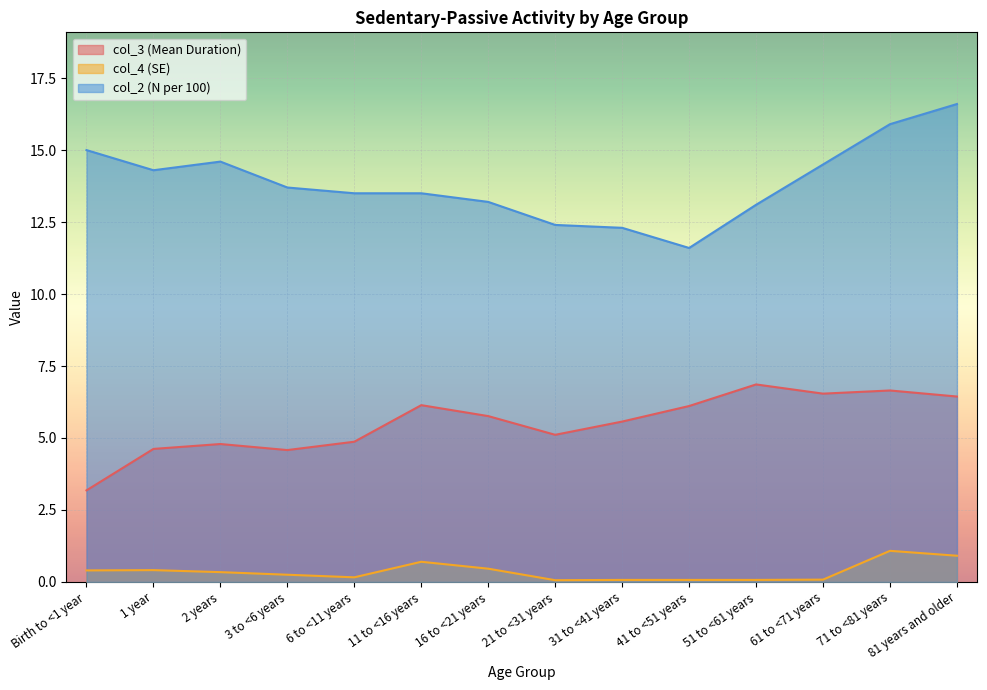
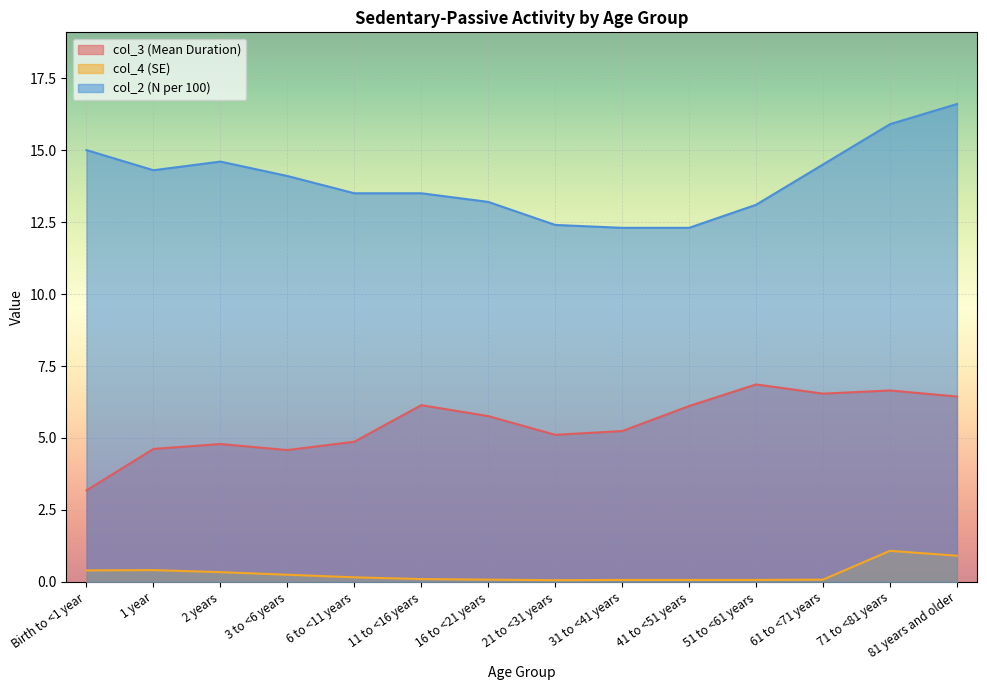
col_2 (N per 100), 3 to <6 years: 13.7 -> 14.1
col_4 (SE), 11 to <16 years: 0.7 -> 0.1
col_4 (SE), 16 to <21 years: 0.5 -> 0.1
col_3 (Mean Duration), 31 to <41 years: 5.6 -> 5.2
col_2 (N per 100), 41 to <51 years: 11.6 -> 12.3
